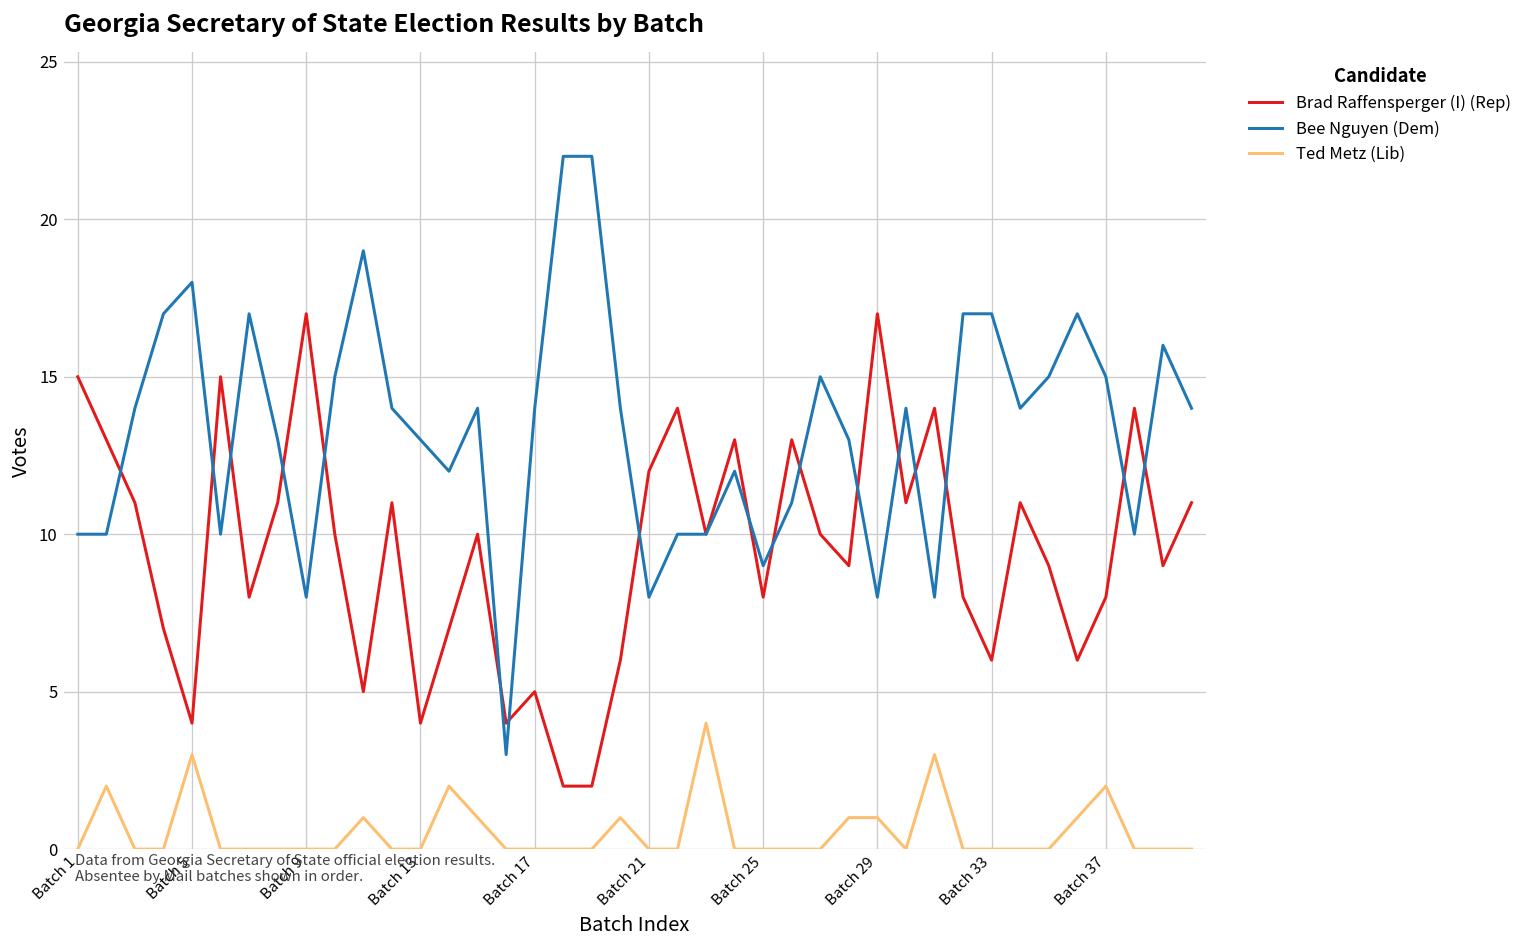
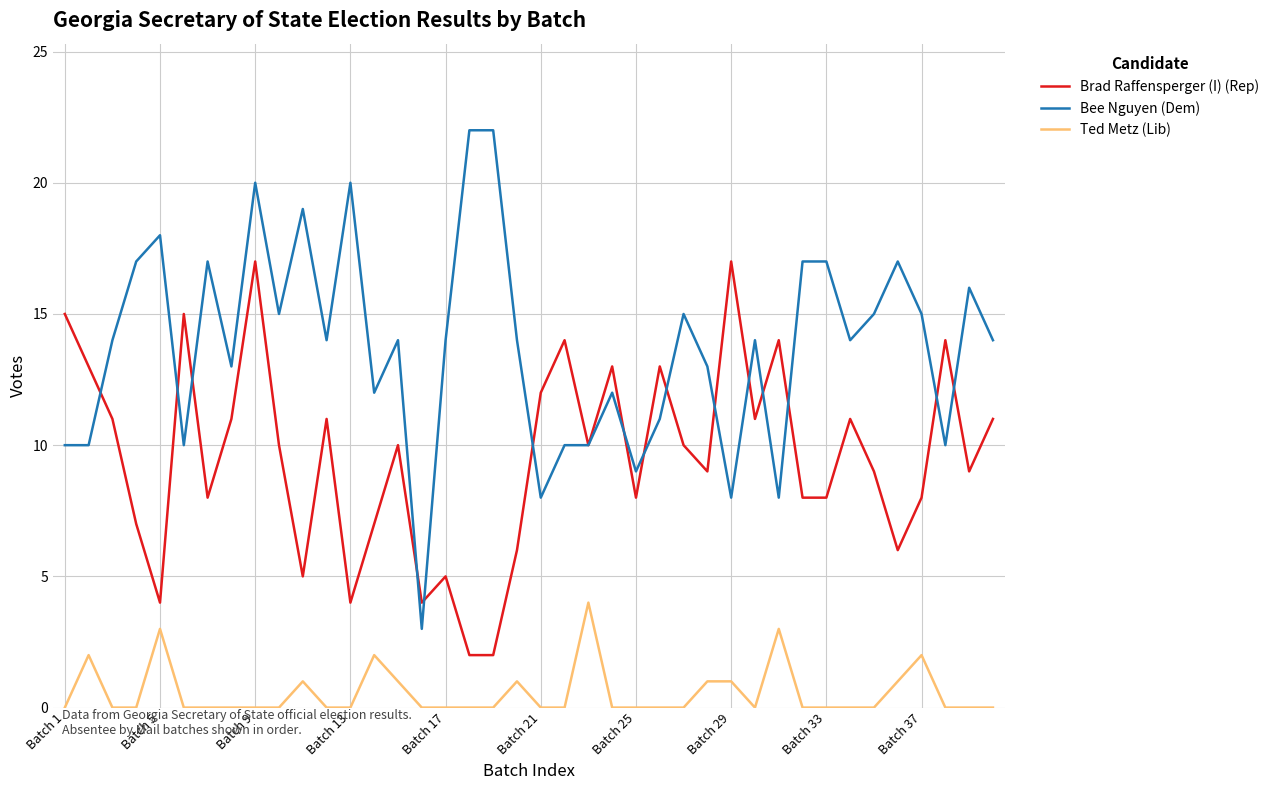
Bee Nguyen (Dem), Batch 9: 8 -> 20
Bee Nguyen (Dem), Batch 13: 13 -> 20
Brad Raffensperger (I) (Rep), Batch 33: 6 -> 8
